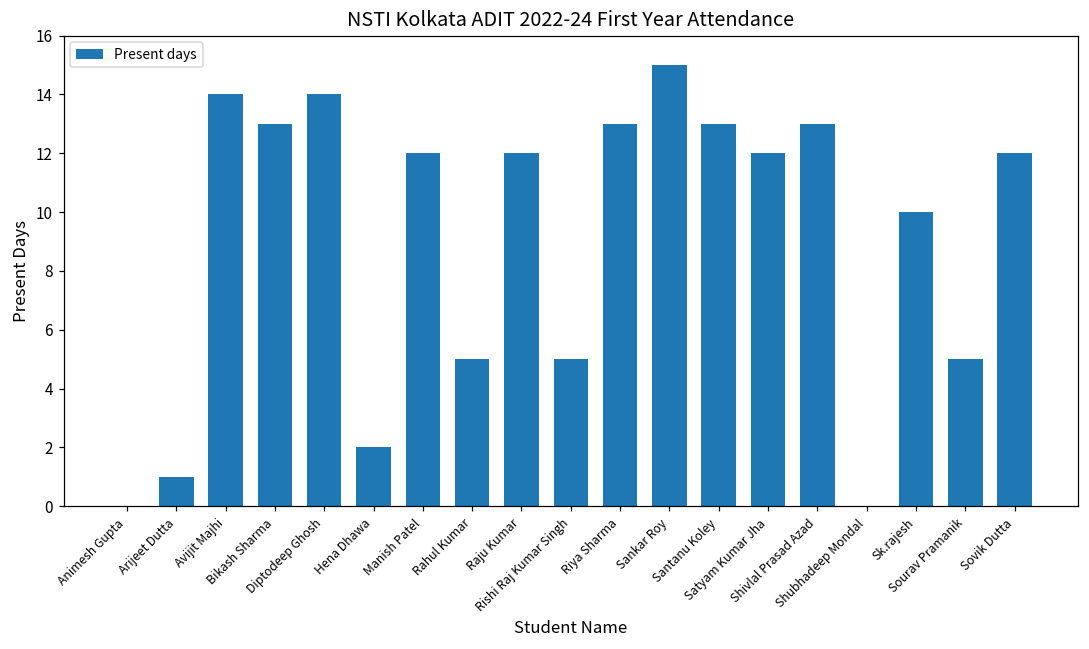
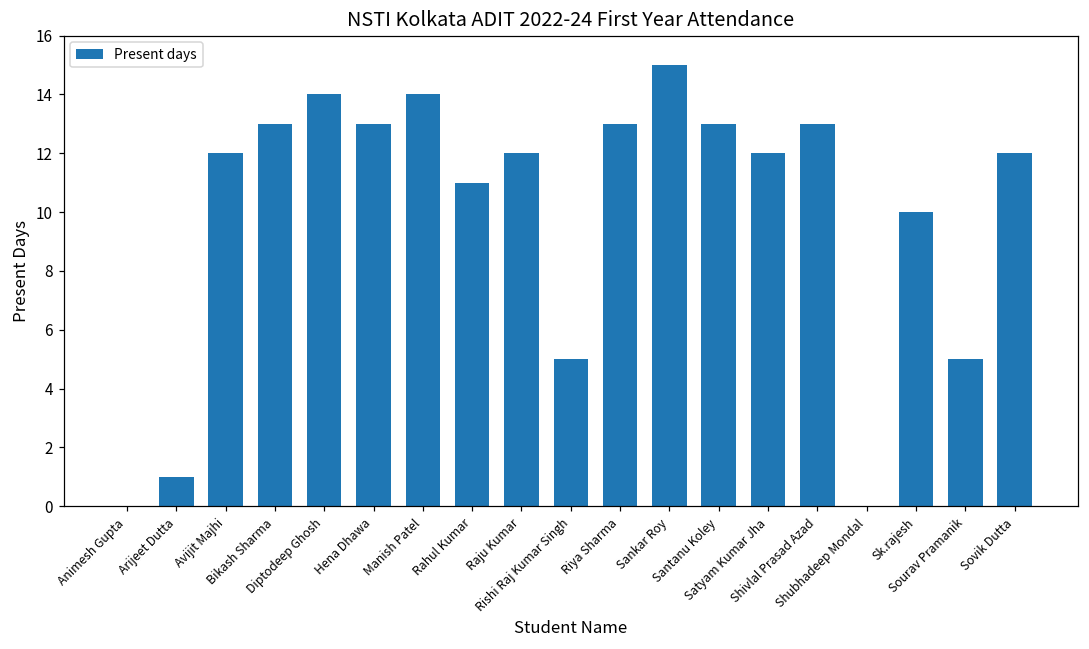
Avijit Majhi: 14 -> 12
Hena Dhawa: 2 -> 13
Manish Patel: 12 -> 14
Rahul Kumar: 5 -> 11
